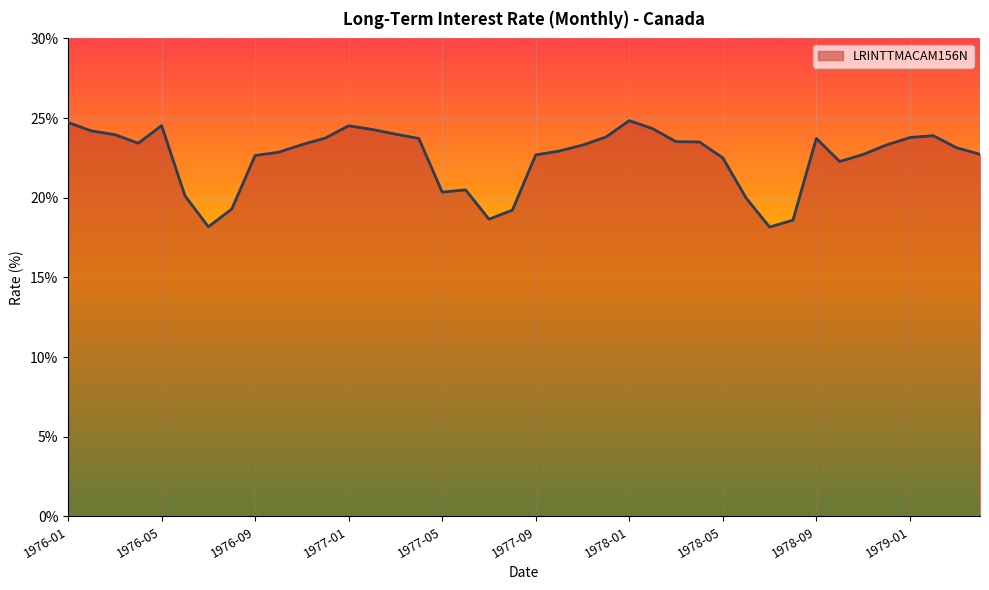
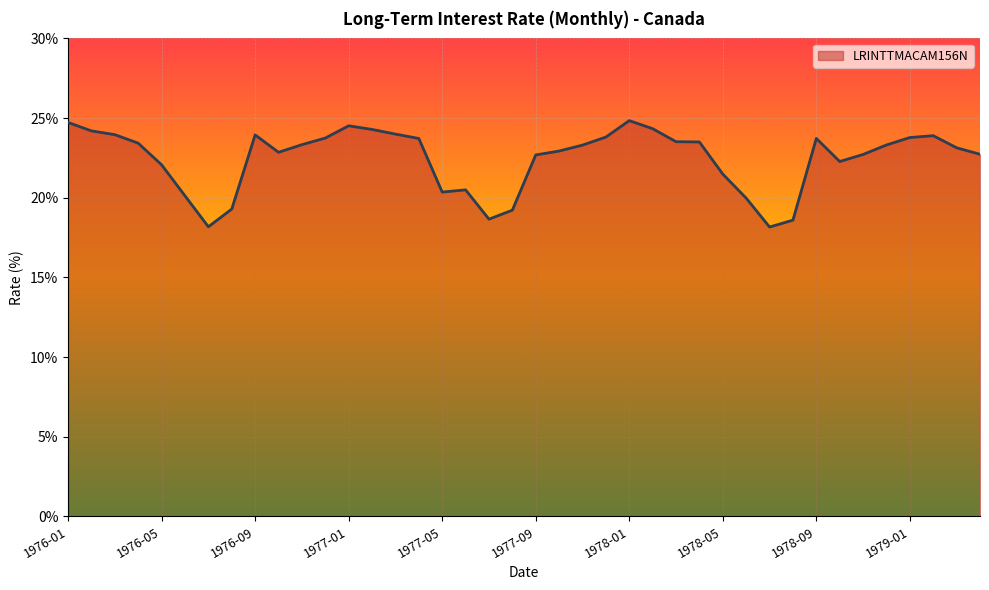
1976-05: 24.5% -> 22.1%
1976-09: 22.7% -> 23.9%
1978-05: 22.5% -> 21.5%
